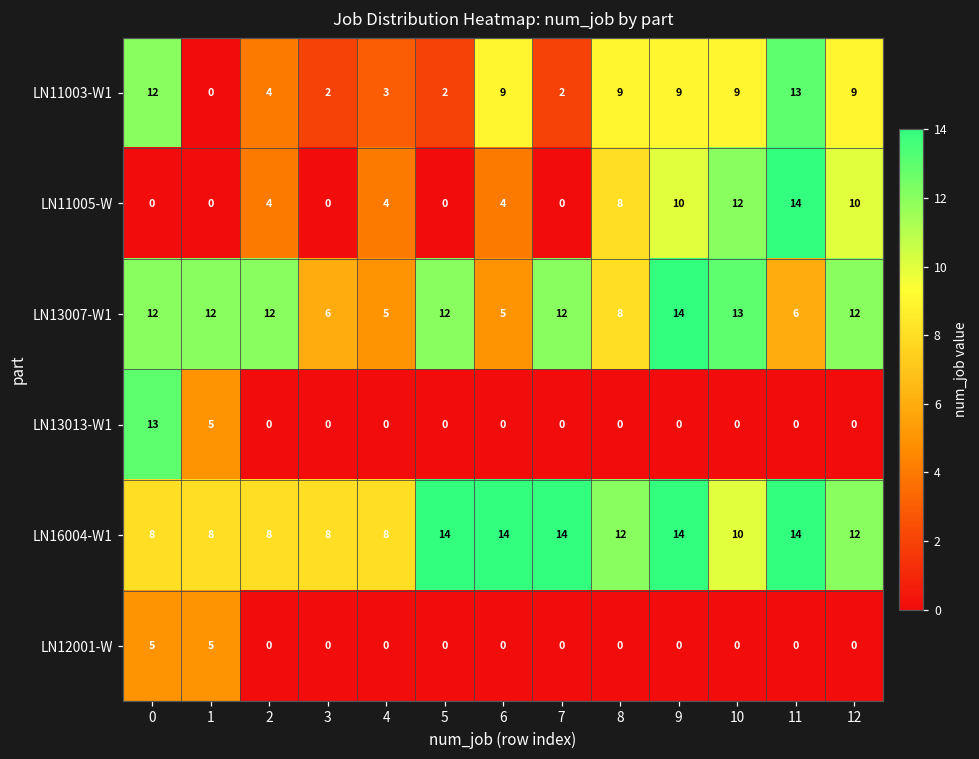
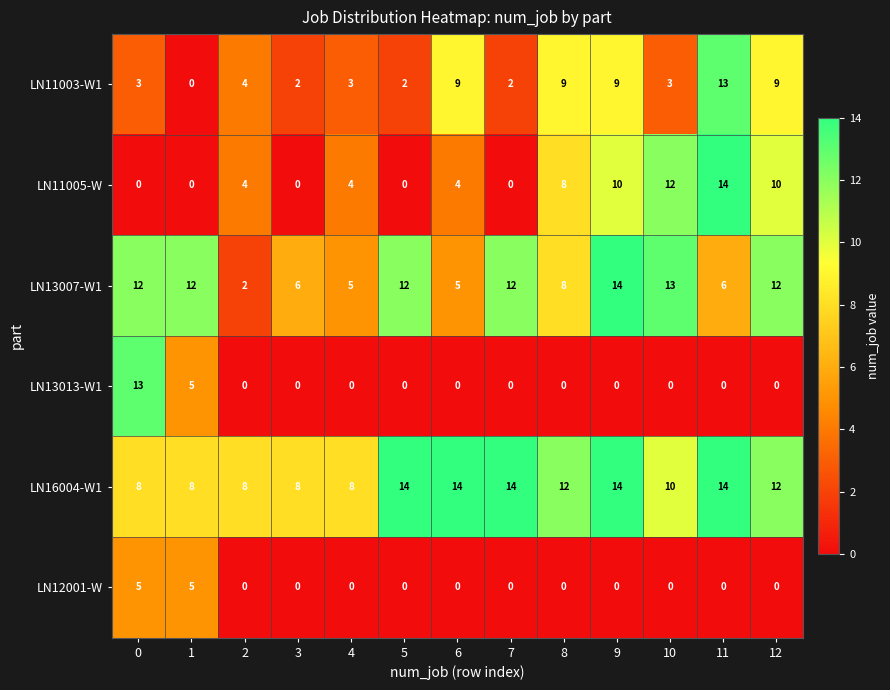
LN11003-W1, 0: 12 -> 3
LN11003-W1, 10: 9 -> 3
LN13007-W1, 2: 12 -> 2
